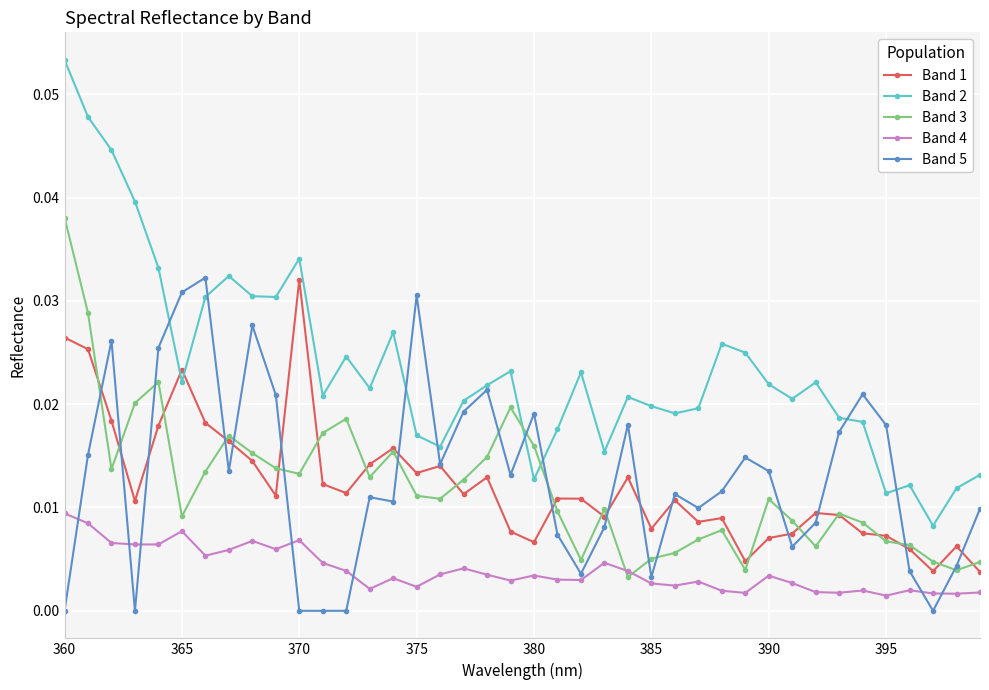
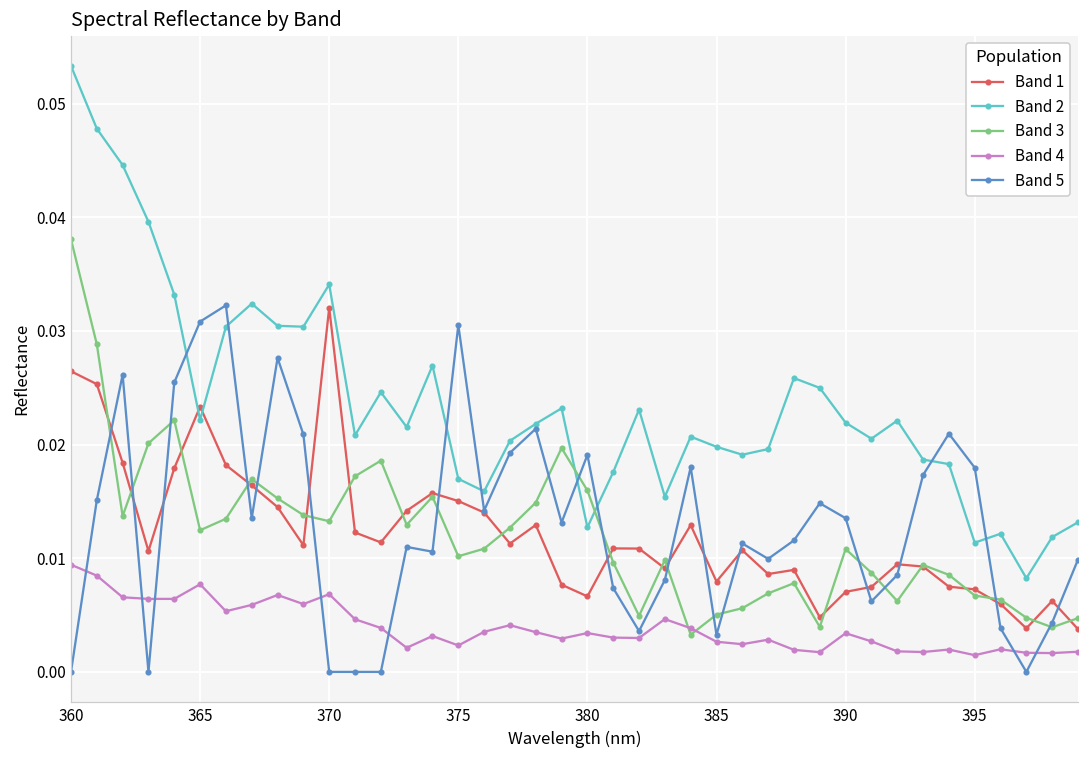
Band 3, 365: 0.0091 -> 0.0125
Band 1, 375: 0.0133 -> 0.0150
Band 3, 375: 0.0111 -> 0.0102
